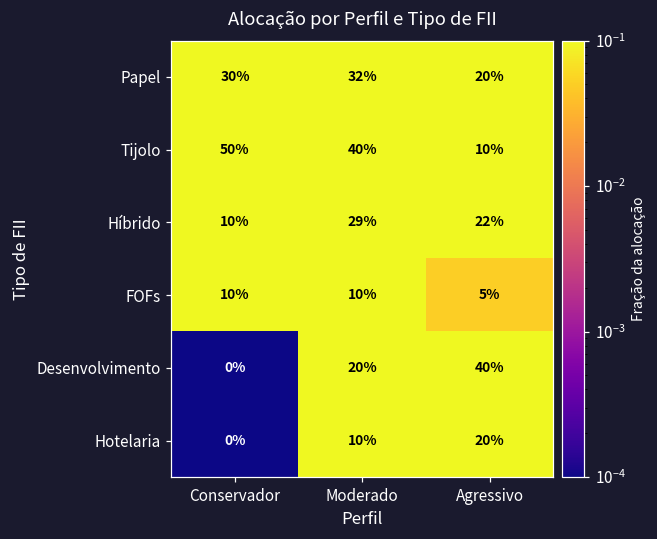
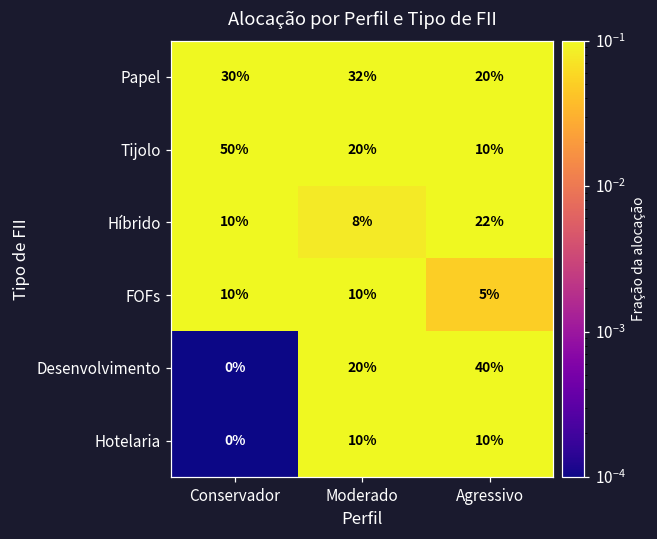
Tijolo, Moderado: 40% -> 20%
Híbrido, Moderado: 29% -> 8%
Hotelaria, Agressivo: 20% -> 10%
